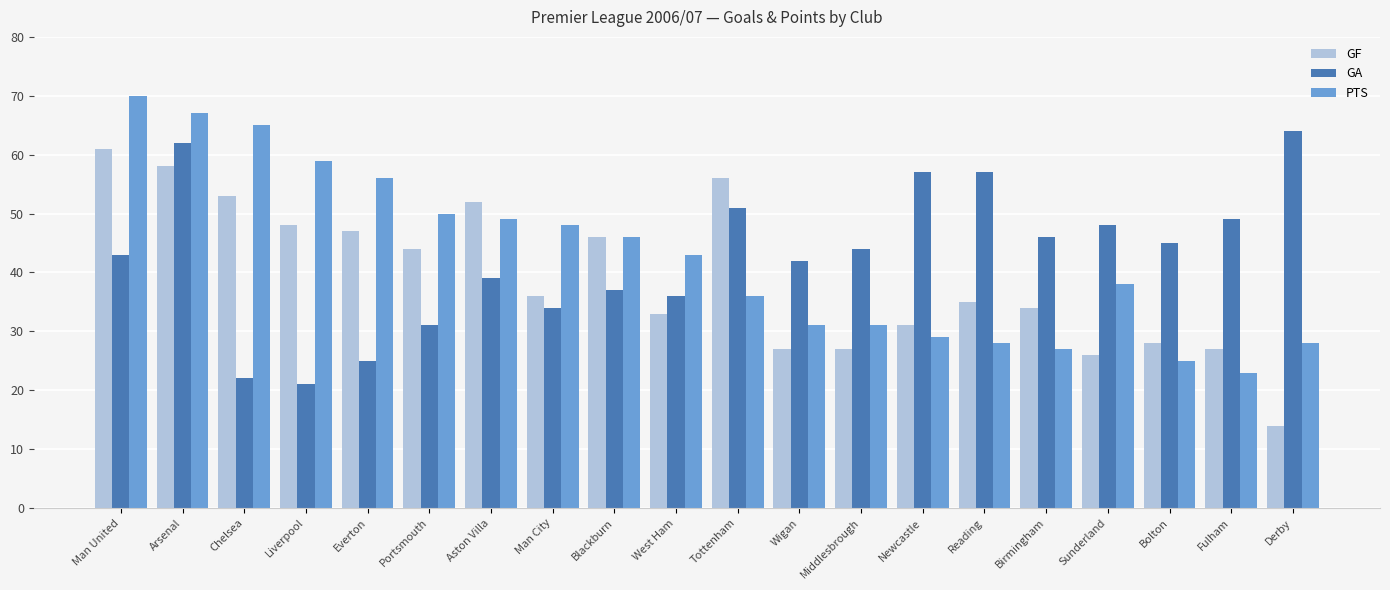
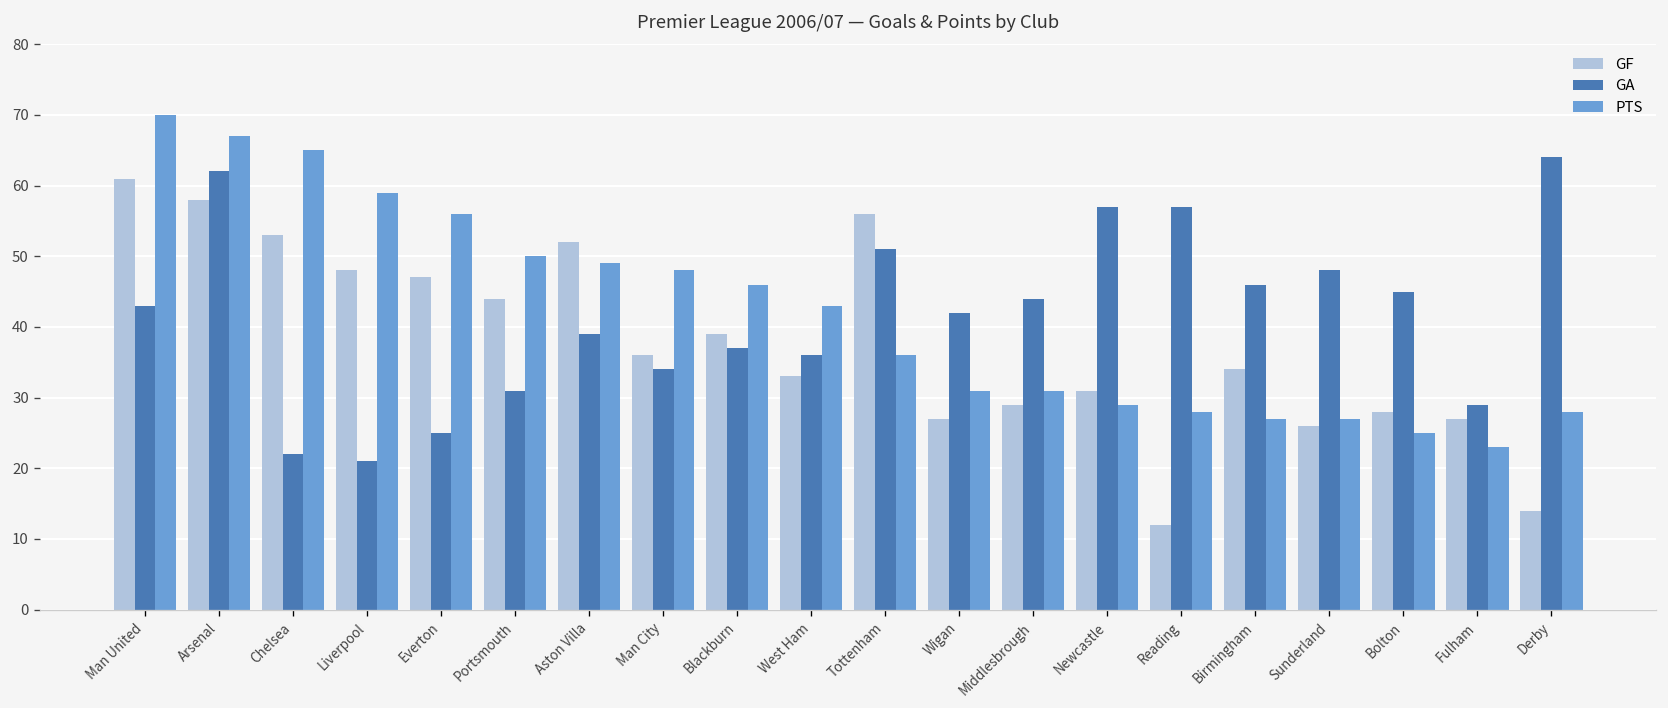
GF, Blackburn: 46 -> 39
GF, Middlesbrough: 27 -> 29
GF, Reading: 35 -> 12
PTS, Sunderland: 38 -> 27
GA, Fulham: 49 -> 29
